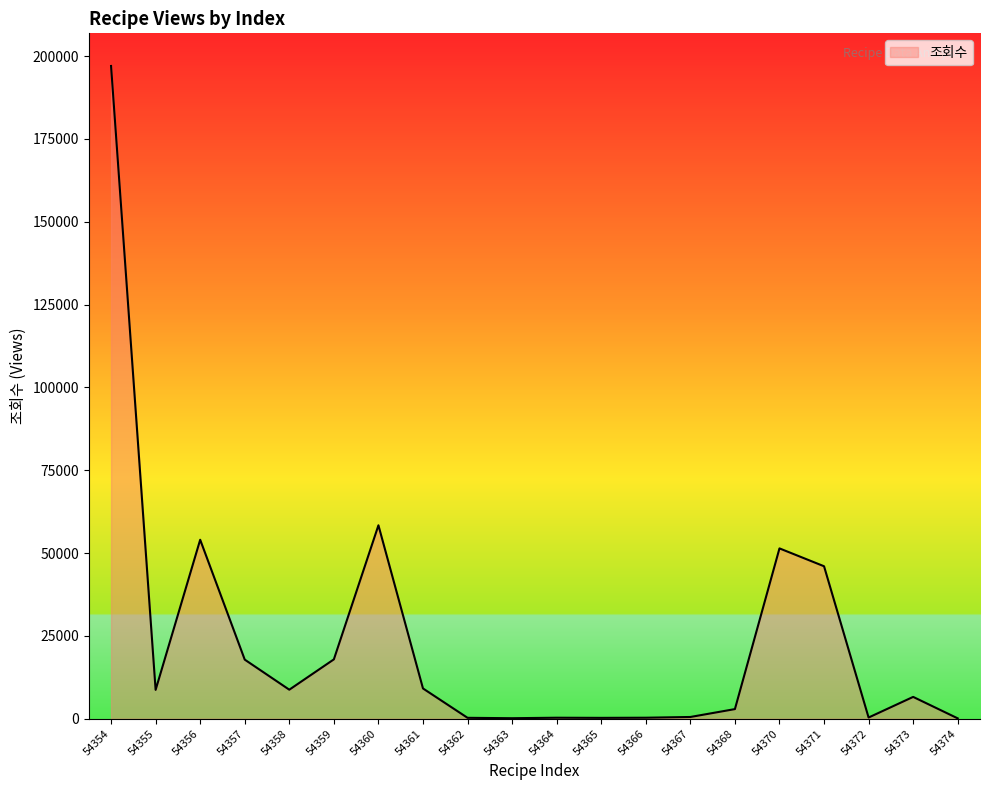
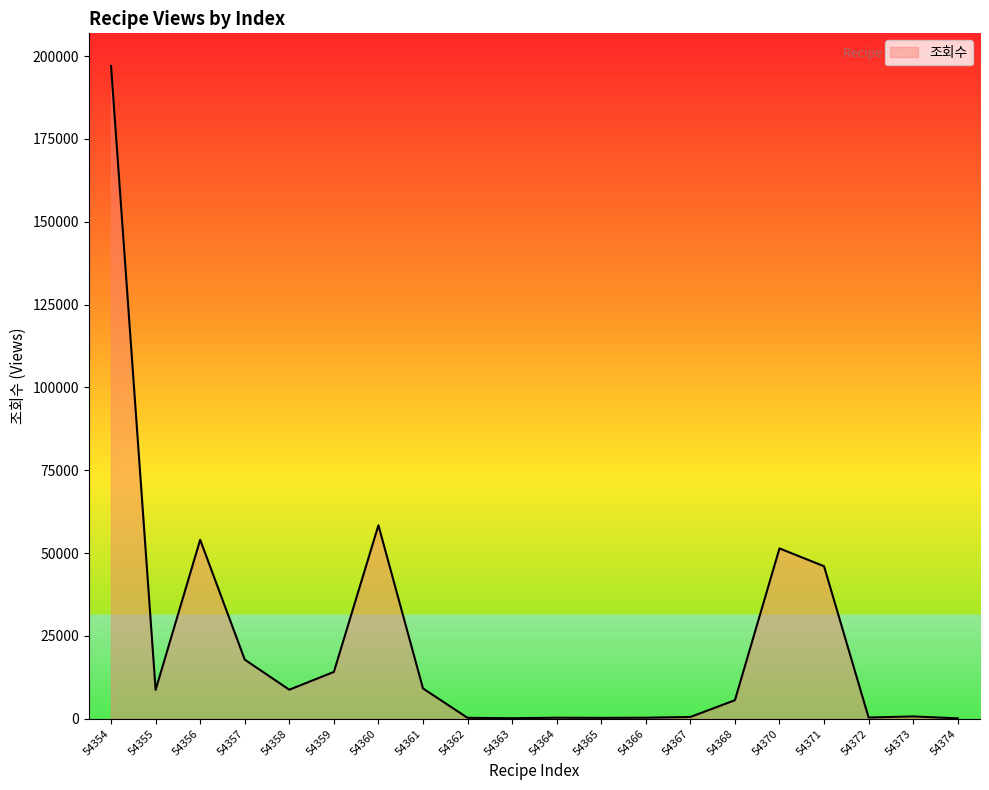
54359: 18000 -> 14000
54368: 3000 -> 6000
54373: 7000 -> 1000
